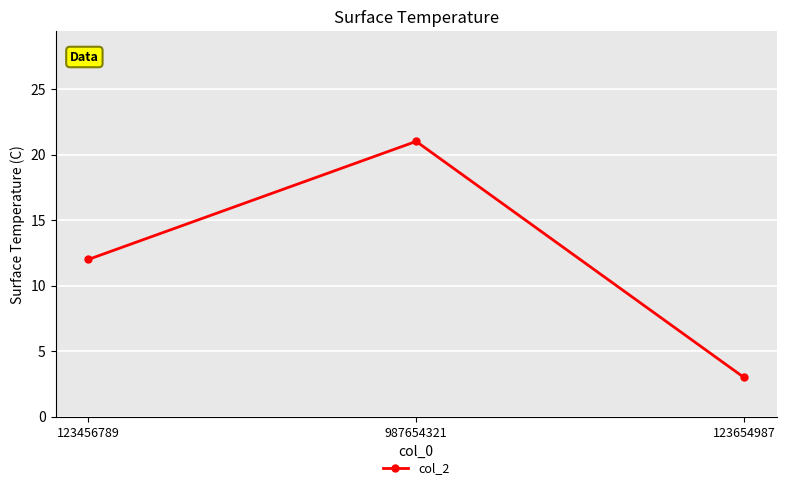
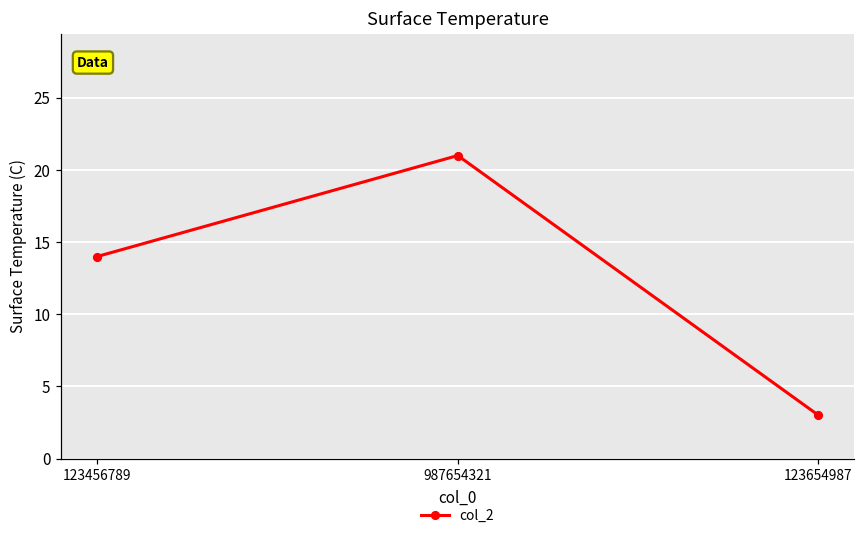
123456789: 12 -> 14
